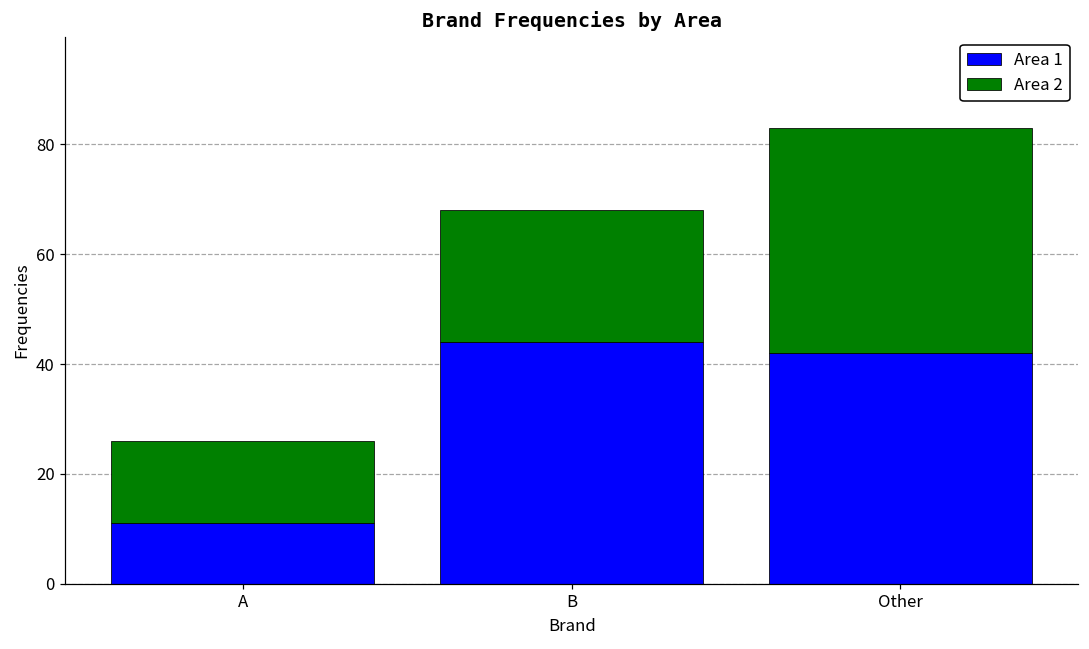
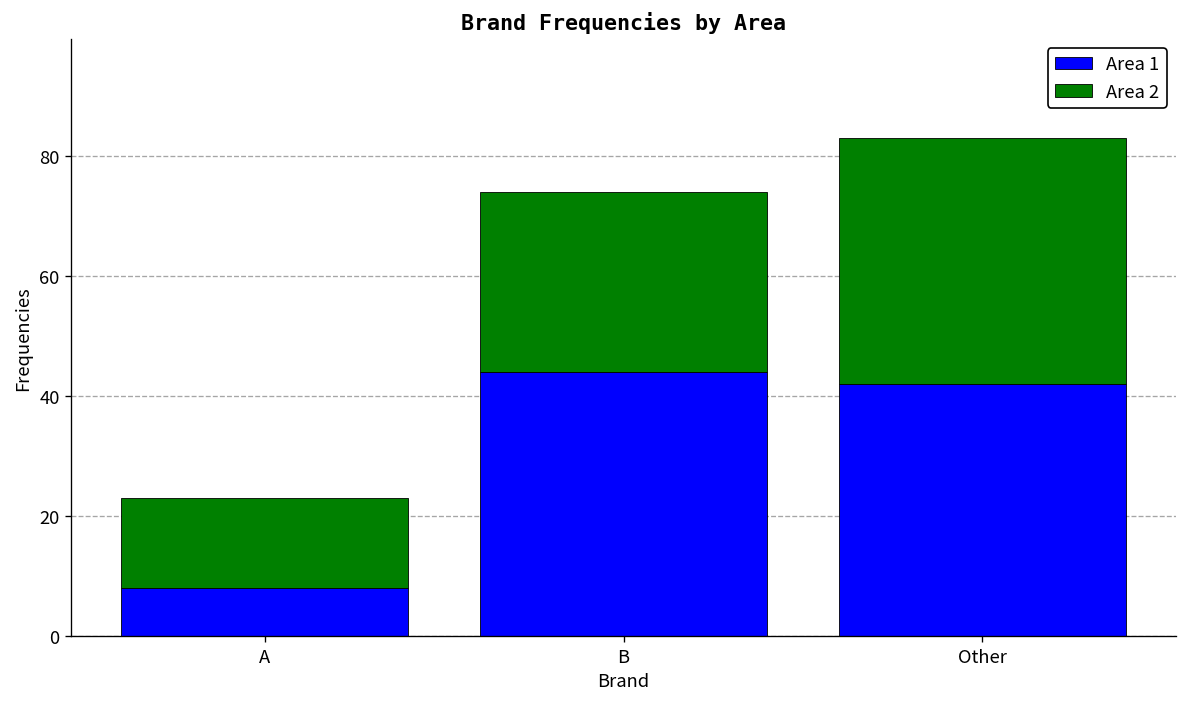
Area 1, A: 11 -> 8
Area 2, B: 24 -> 30
